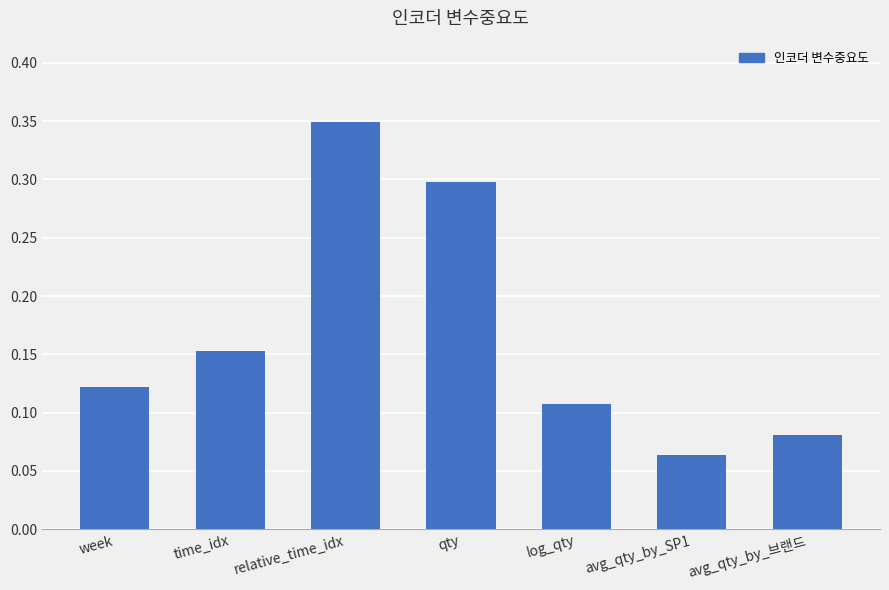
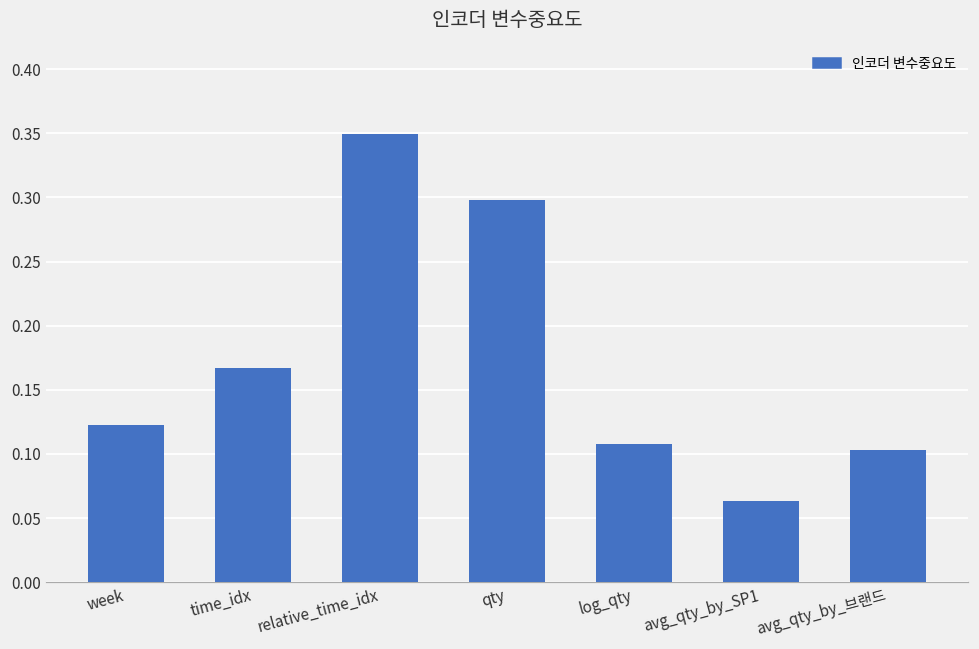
time_idx: 0.153 -> 0.167
avg_qty_by_브랜드: 0.081 -> 0.103
